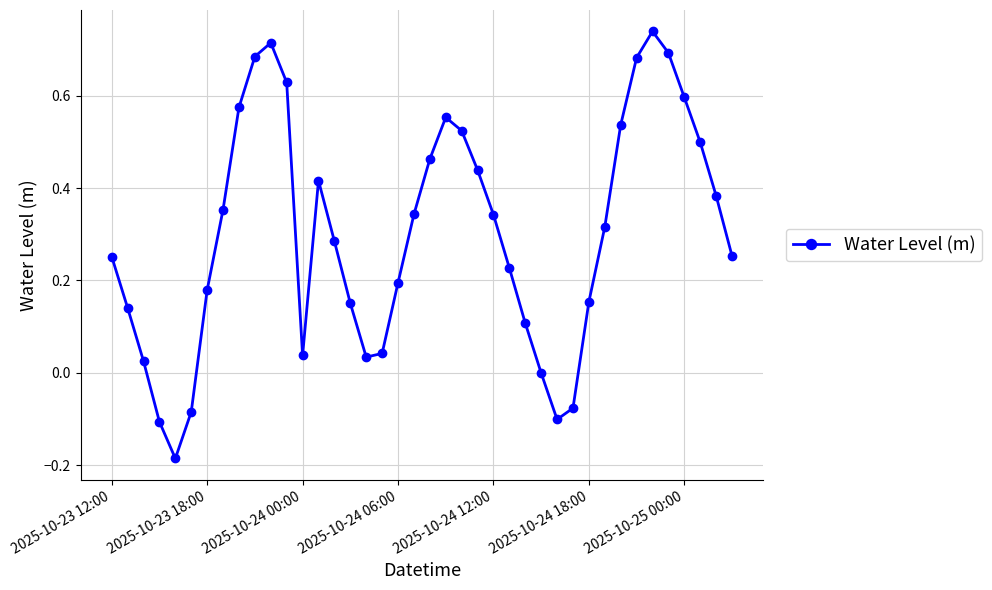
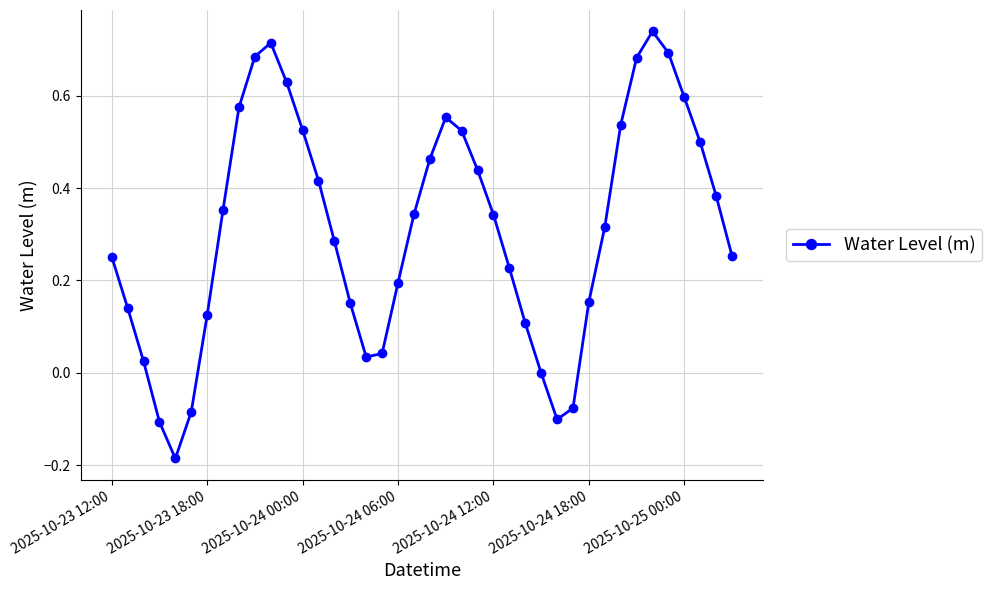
2025-10-23 18:00: 0.18 -> 0.12
2025-10-24 00:00: 0.04 -> 0.53
